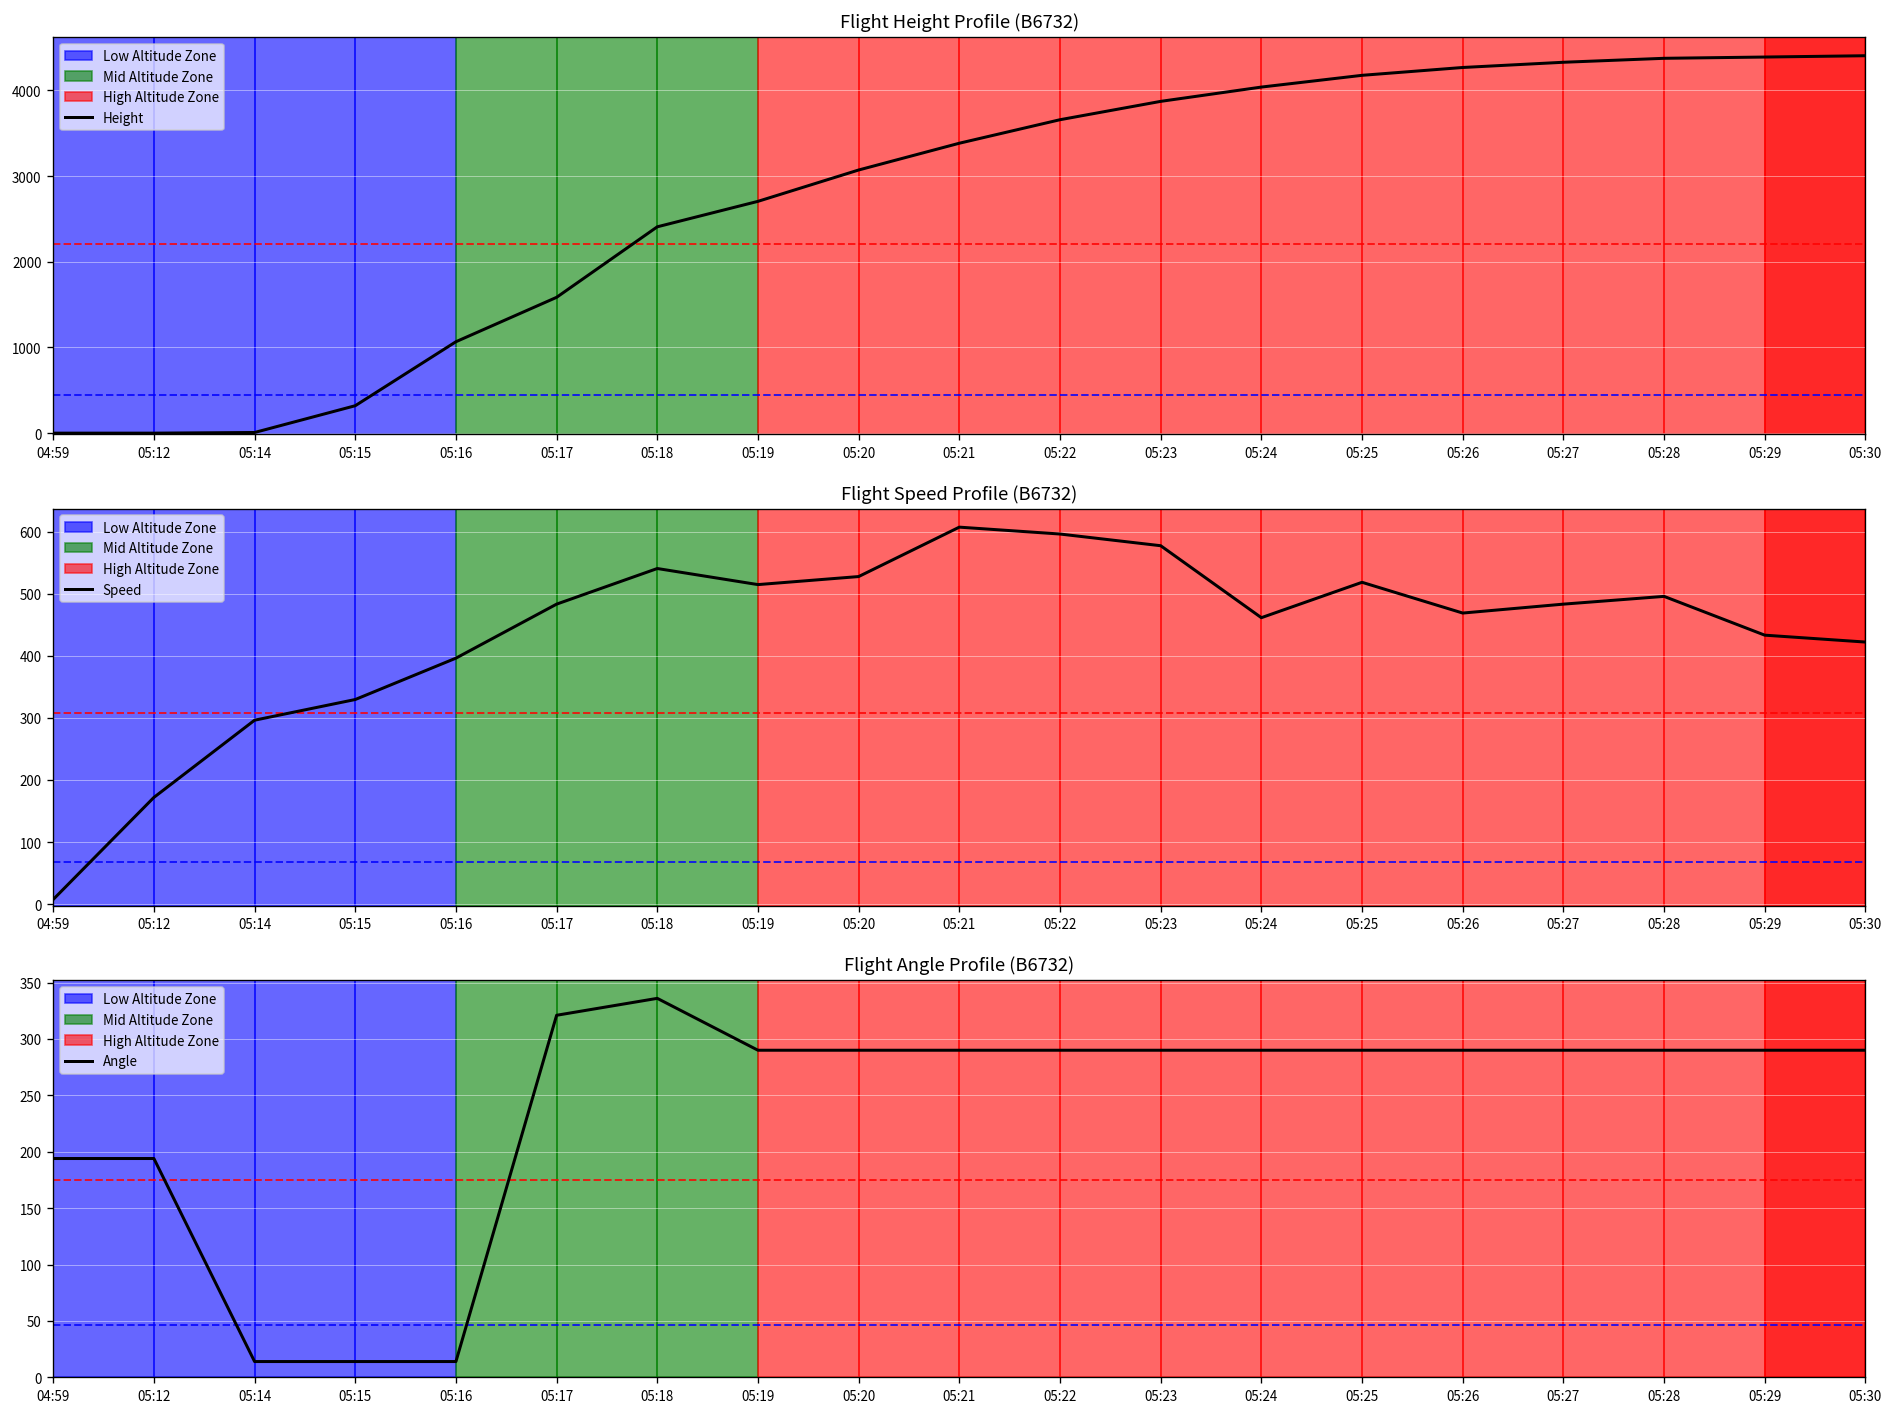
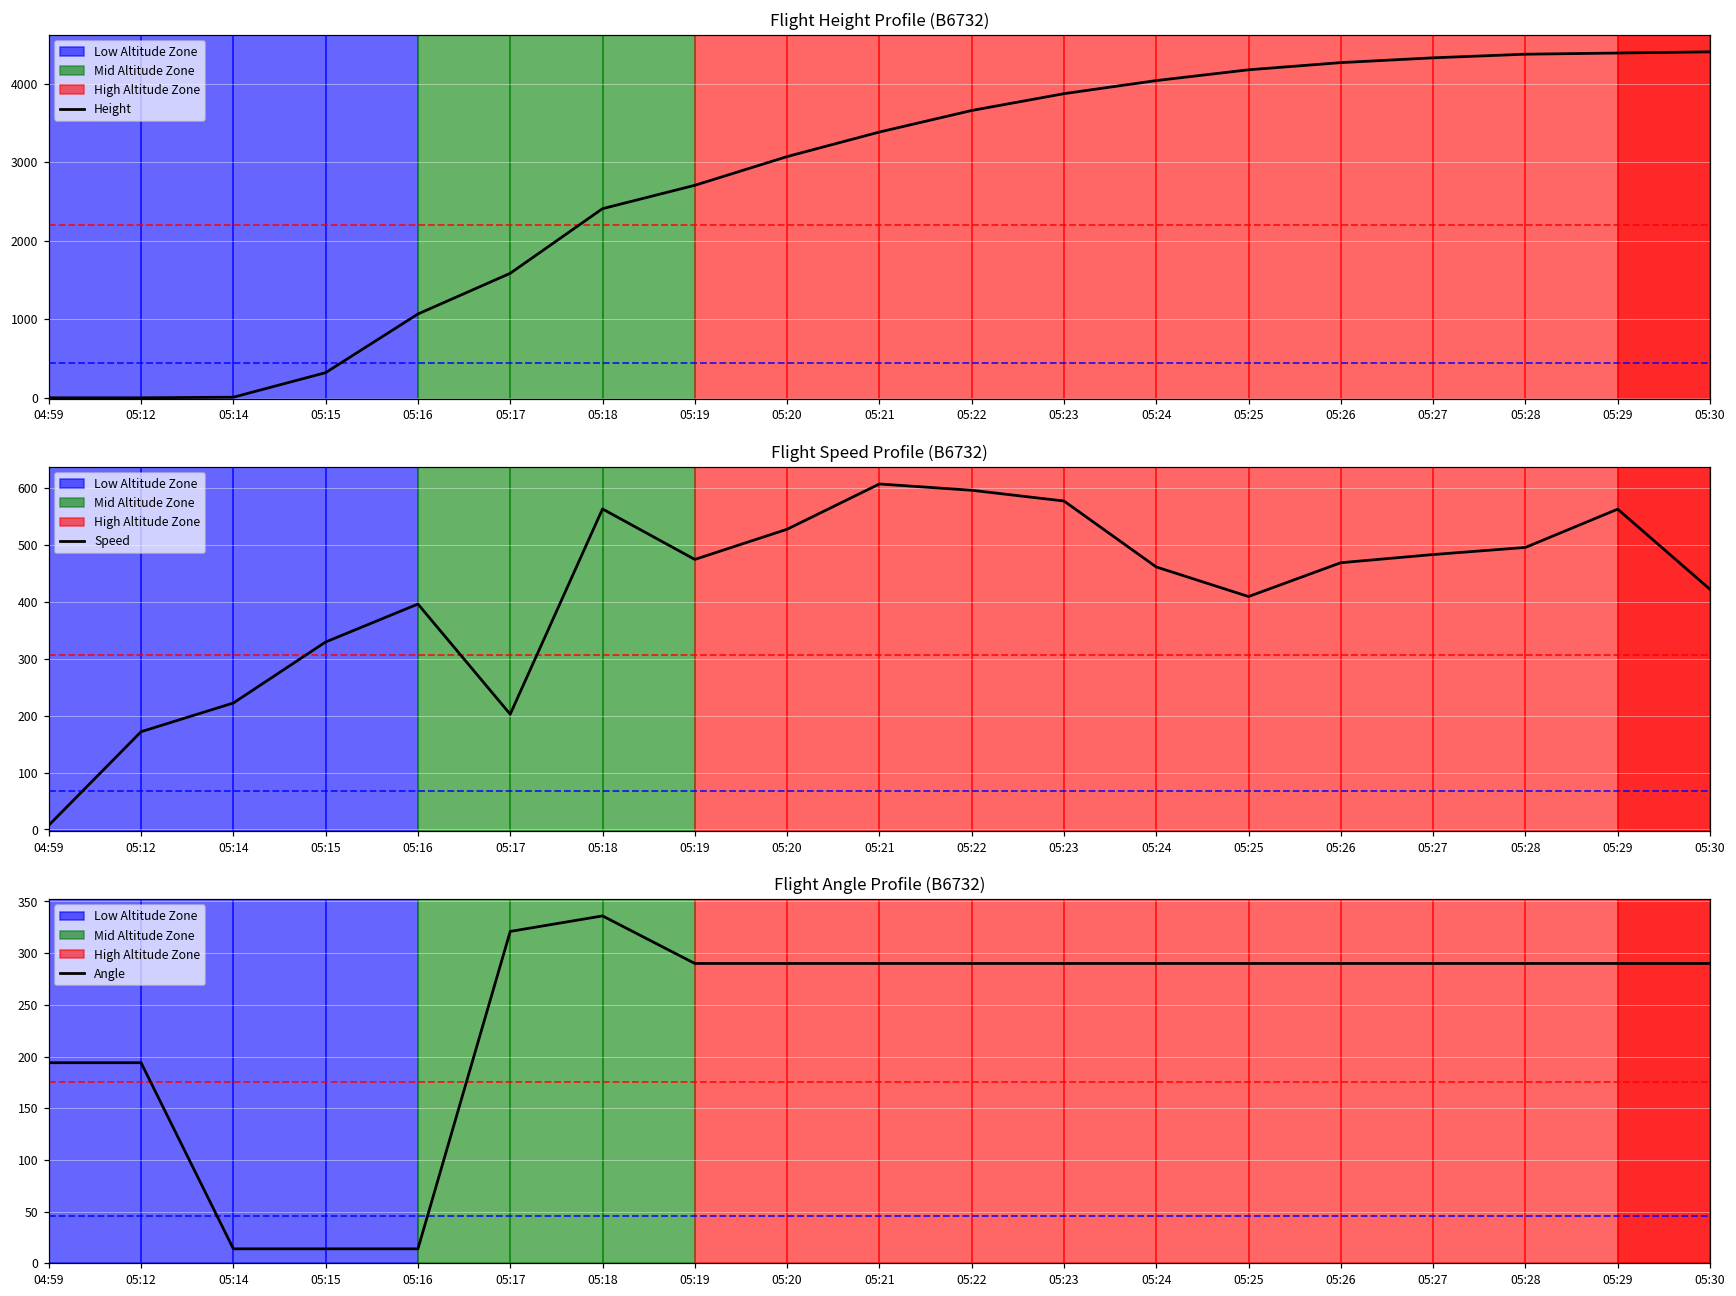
Flight Speed Profile (B6732), 05:14: 300 -> 220
Flight Speed Profile (B6732), 05:17: 480 -> 200
Flight Speed Profile (B6732), 05:18: 540 -> 560
Flight Speed Profile (B6732), 05:19: 510 -> 470
Flight Speed Profile (B6732), 05:25: 520 -> 410
Flight Speed Profile (B6732), 05:29: 430 -> 560
